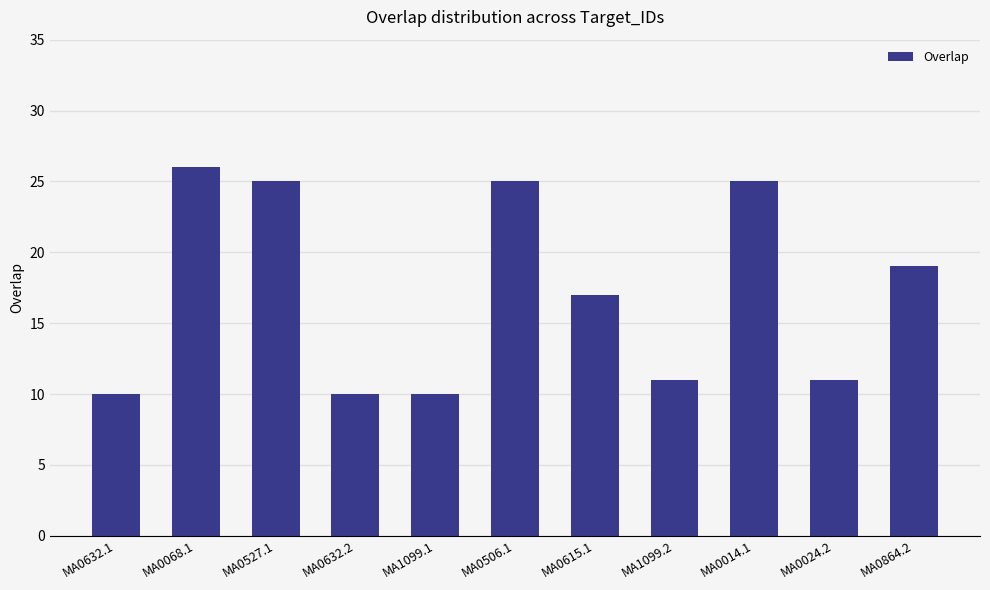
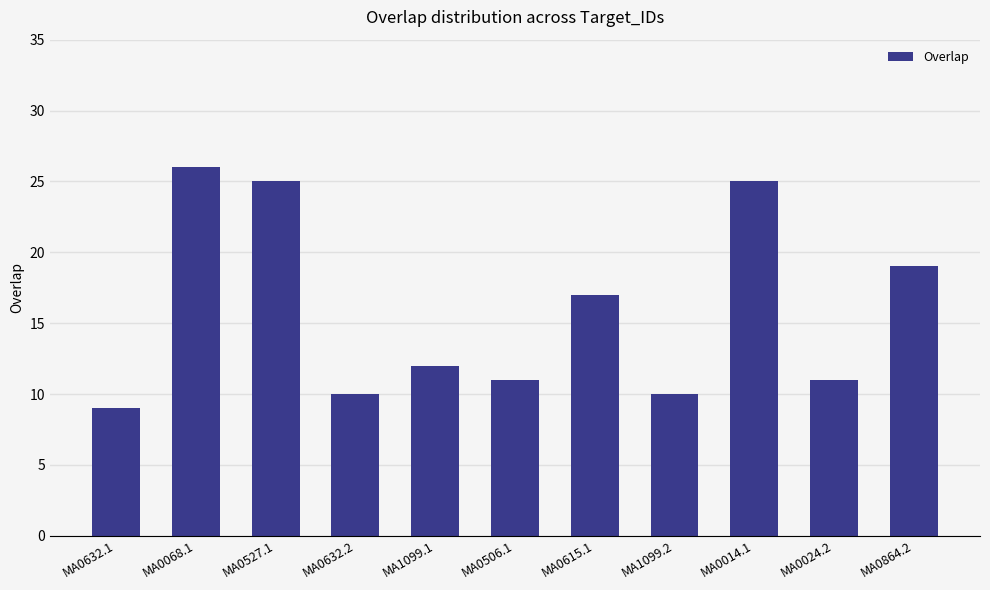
MA0632.1: 10 -> 9
MA1099.1: 10 -> 12
MA0506.1: 25 -> 11
MA1099.2: 11 -> 10
